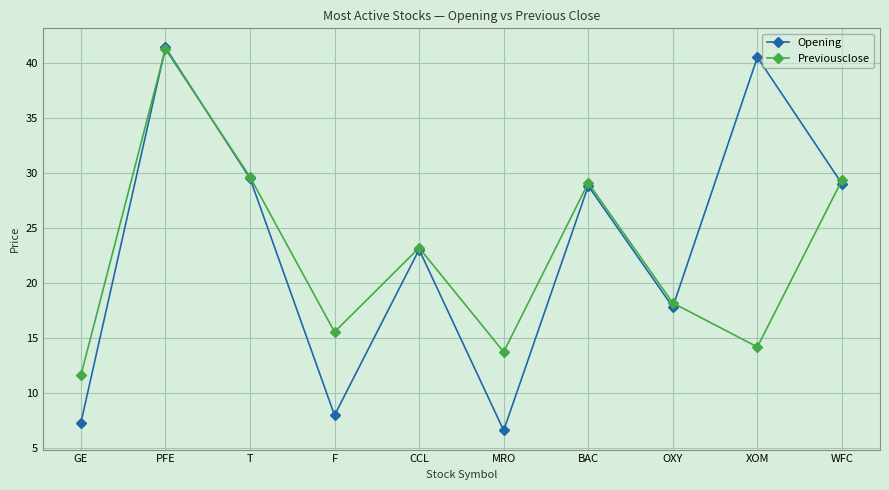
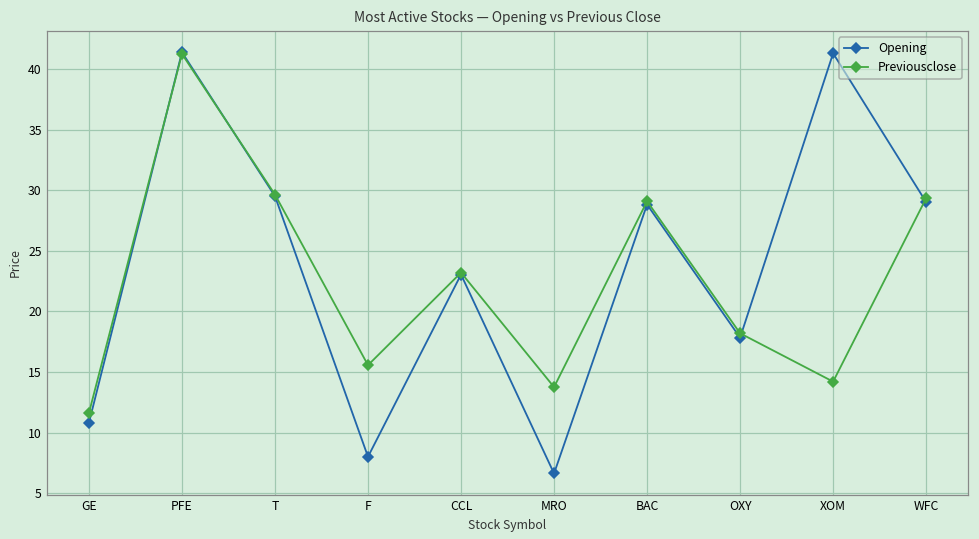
Opening, GE: 7.3 -> 10.8
Opening, XOM: 40.5 -> 41.3
